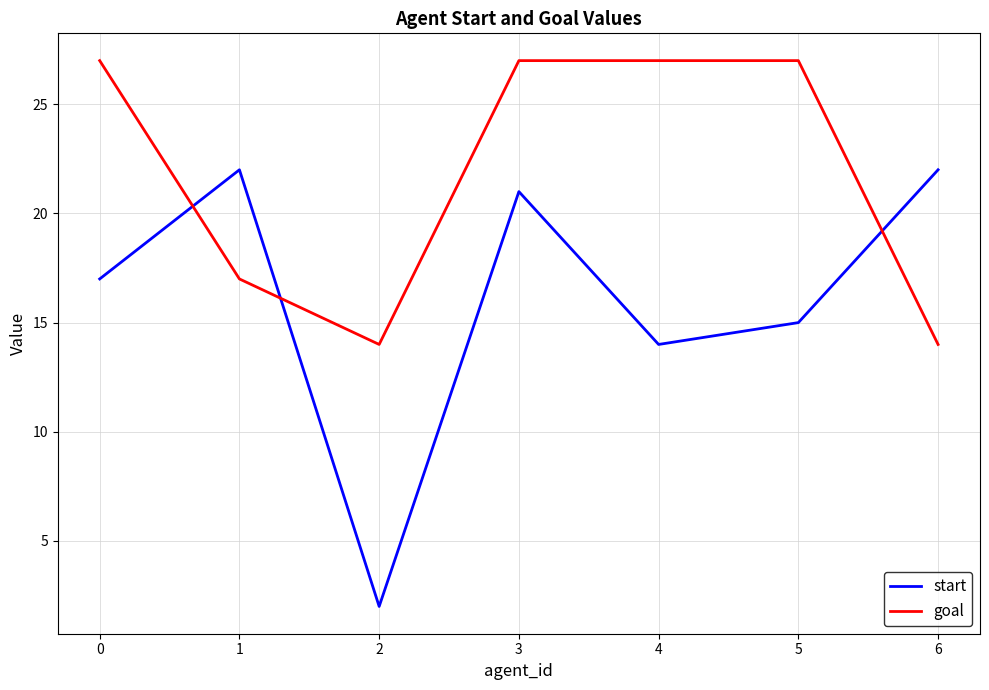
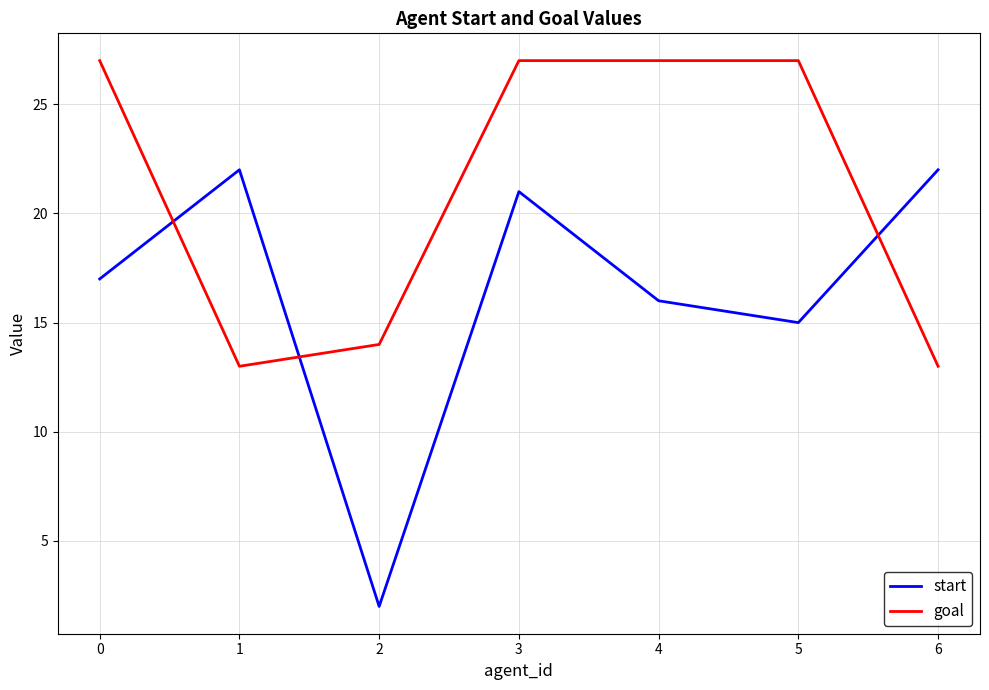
goal, 1: 17 -> 13
start, 4: 14 -> 16
goal, 6: 14 -> 13
